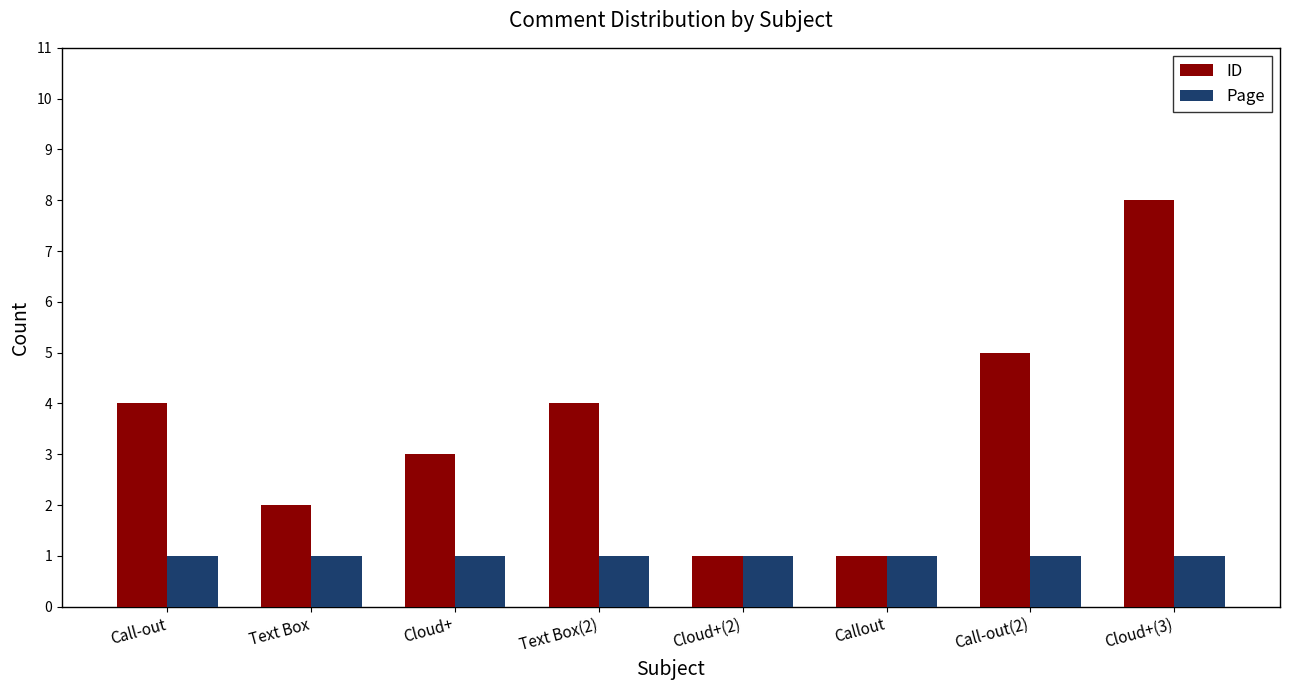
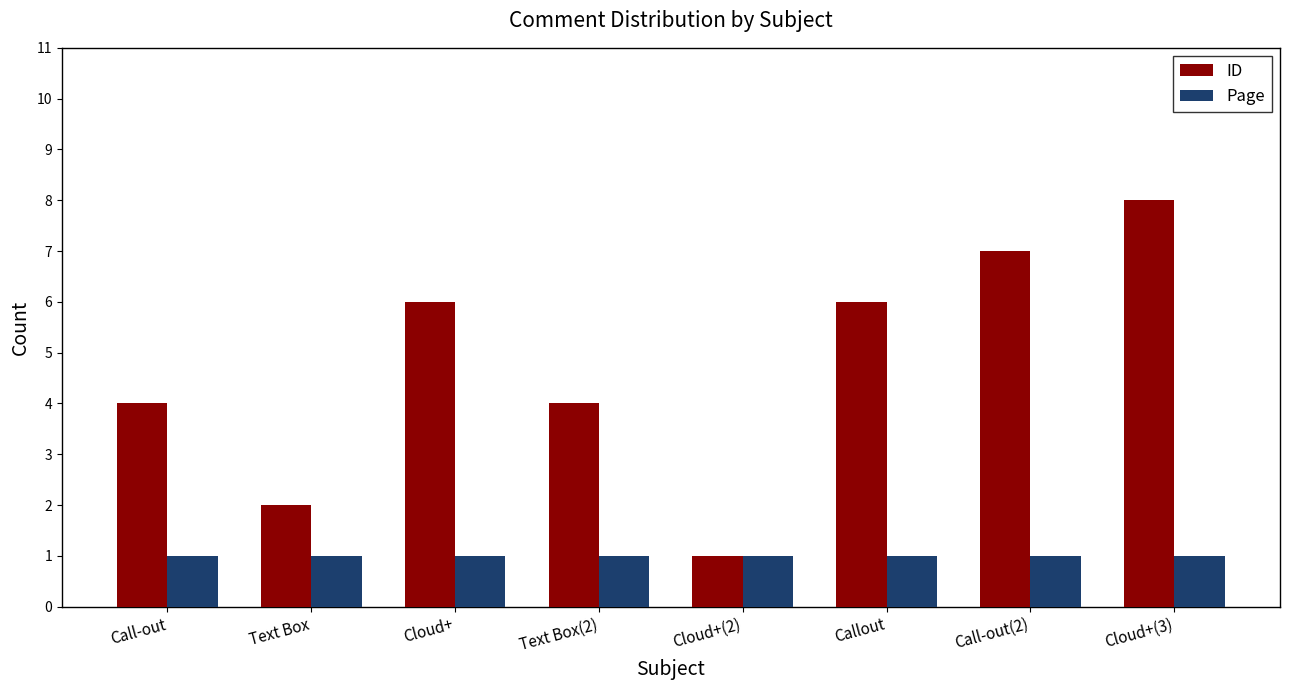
ID, Cloud+: 3 -> 6
ID, Callout: 1 -> 6
ID, Call-out(2): 5 -> 7
